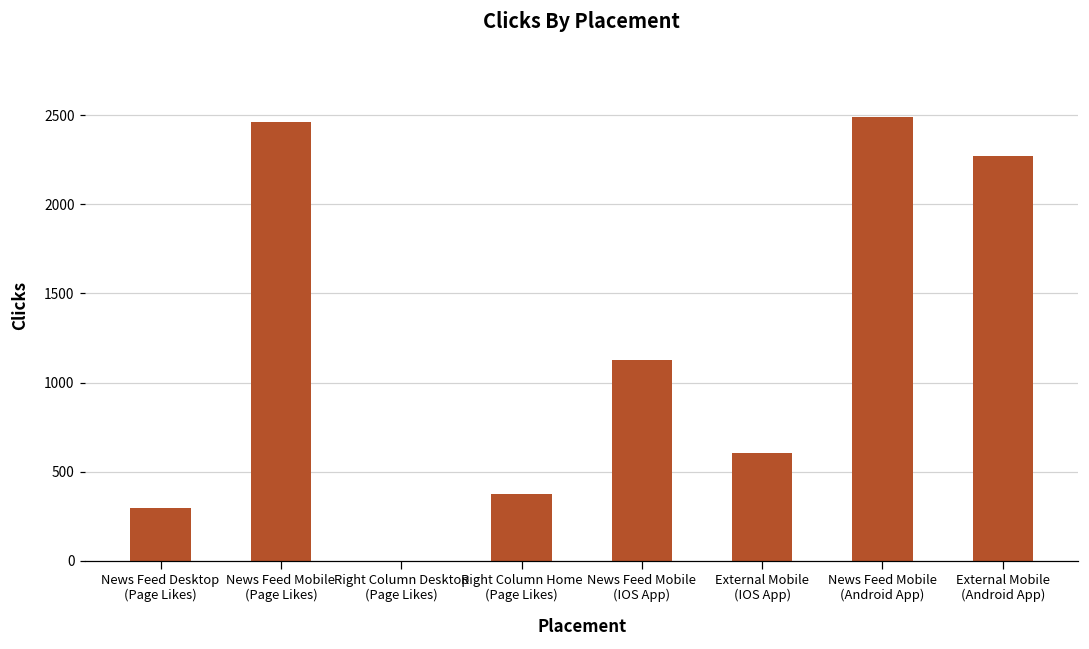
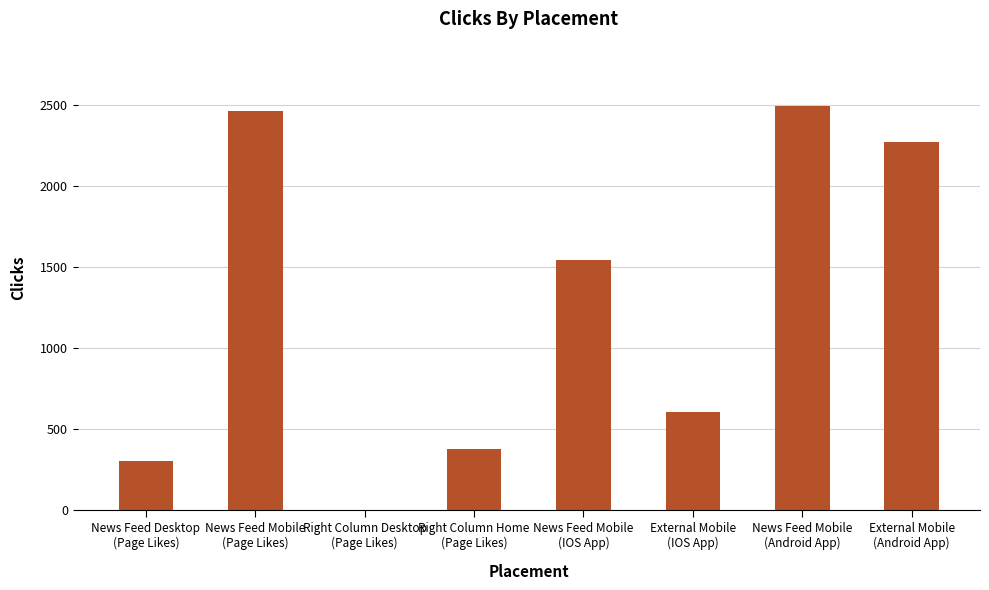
News Feed Mobile (IOS App): 1130 -> 1540
